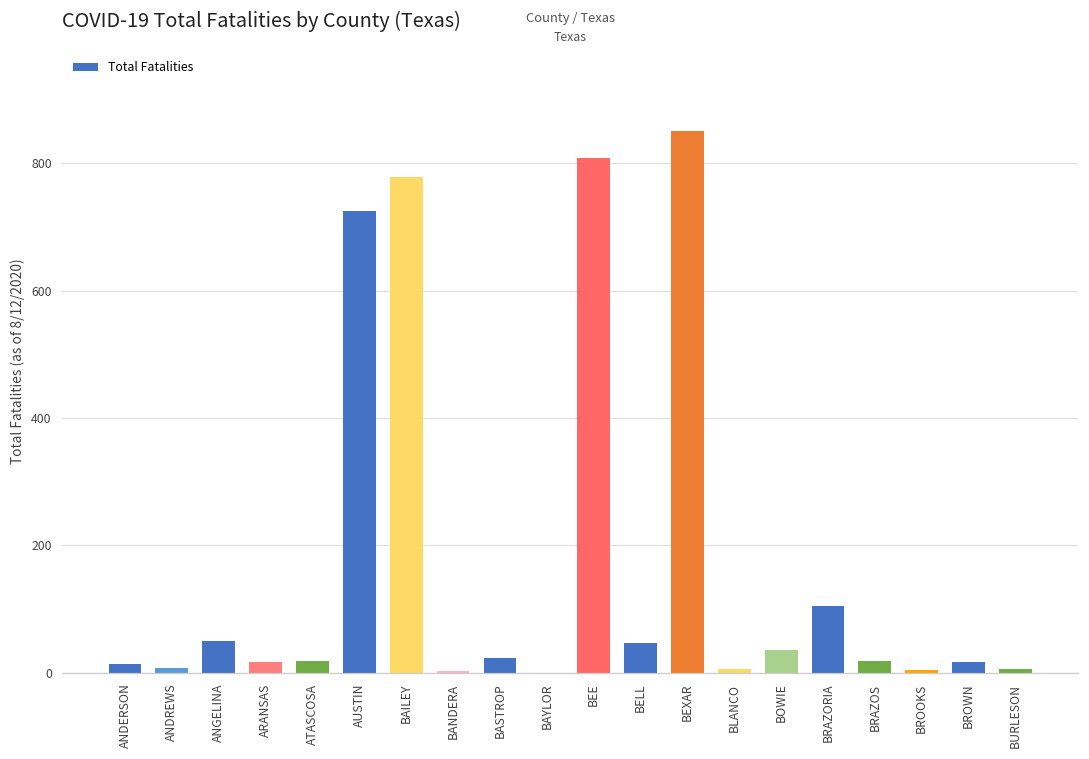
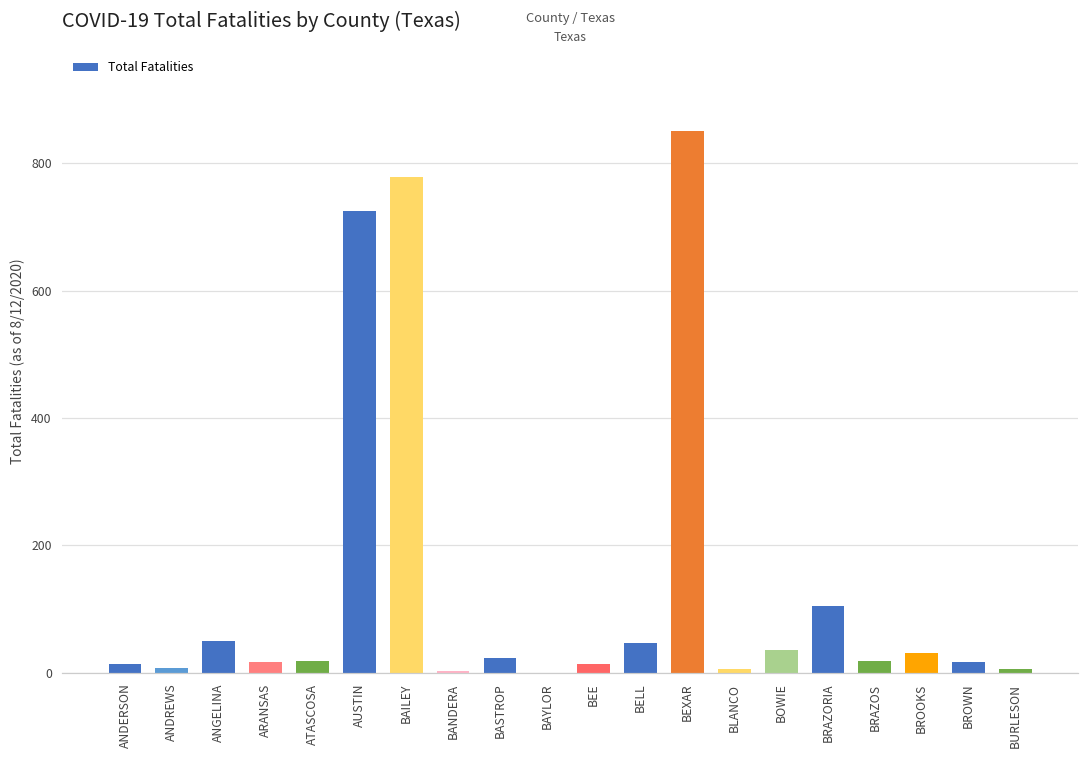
BEE: 810 -> 10
BROOKS: 0 -> 30
